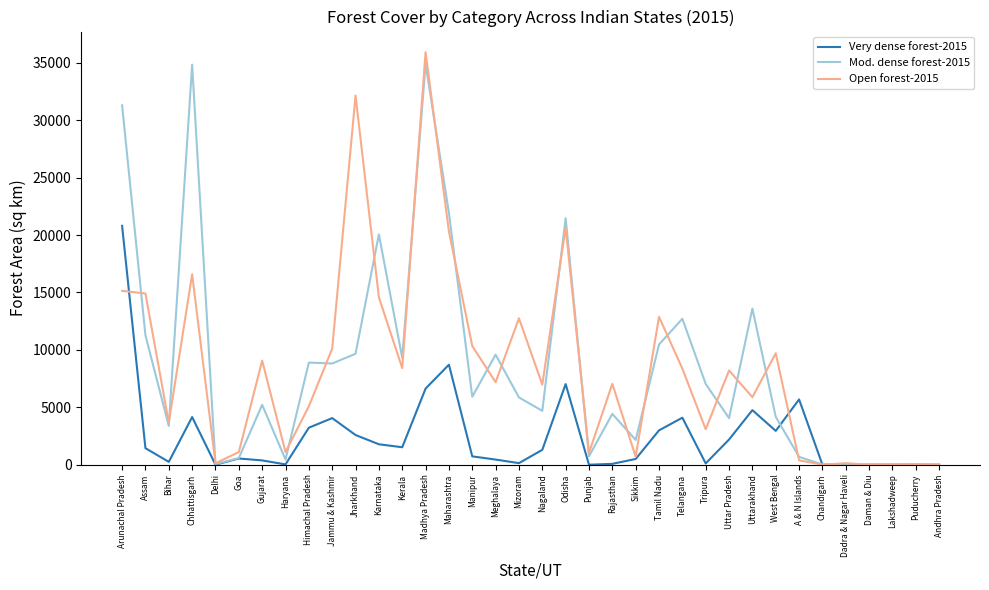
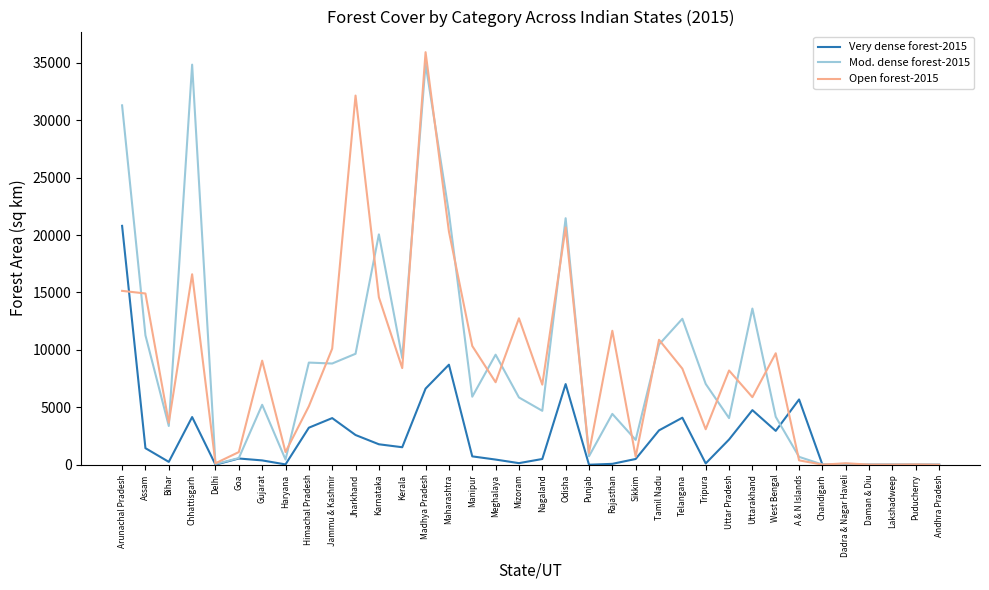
Very dense forest-2015, Nagaland: 1300 -> 500
Open forest-2015, Rajasthan: 7000 -> 11700
Open forest-2015, Tamil Nadu: 12900 -> 10900
